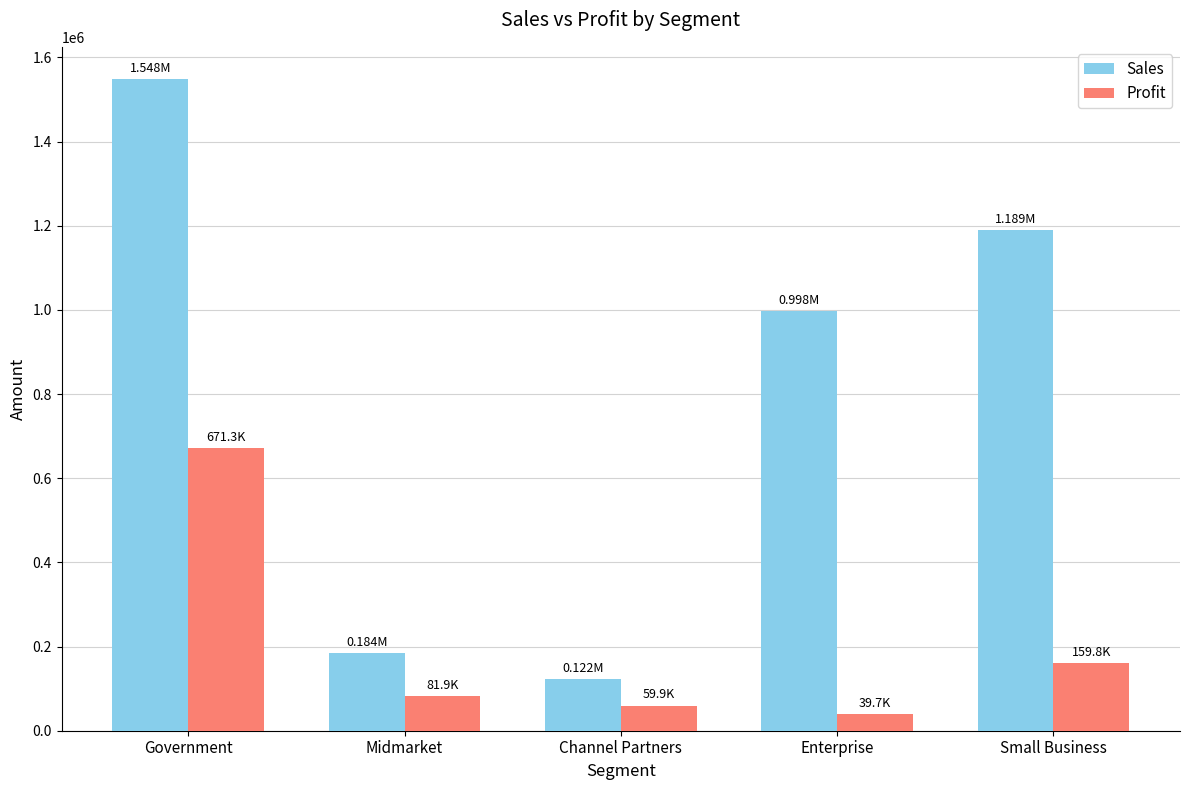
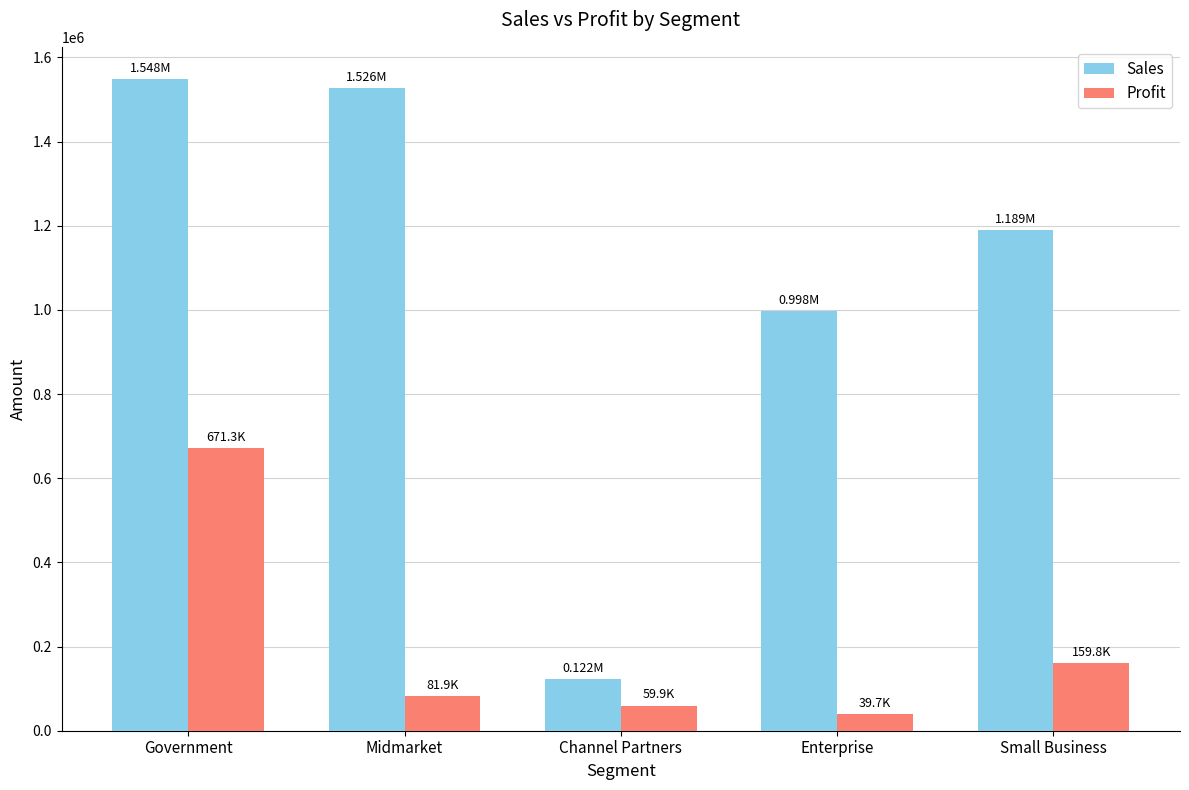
Sales, Midmarket: 0.184M -> 1.526M
